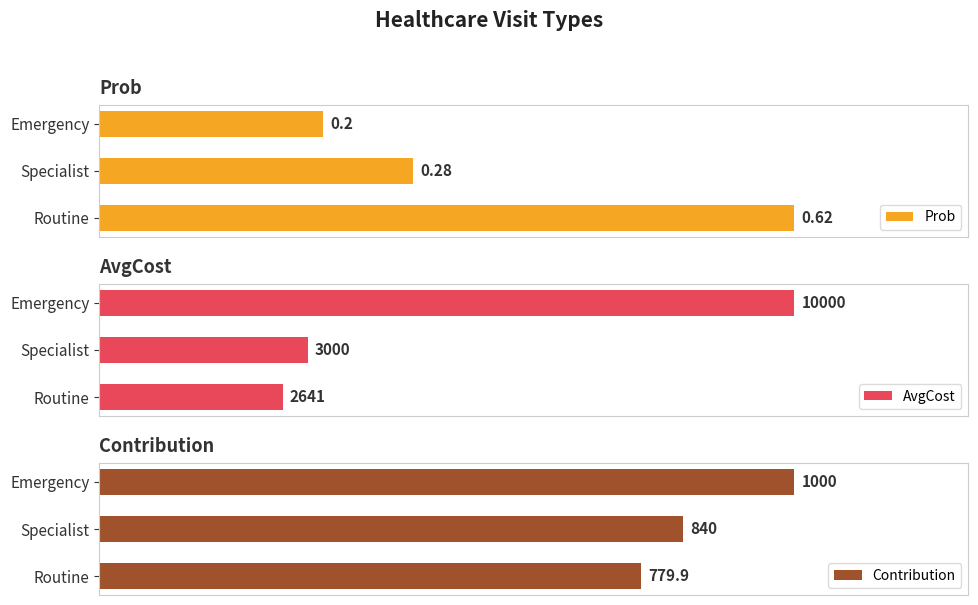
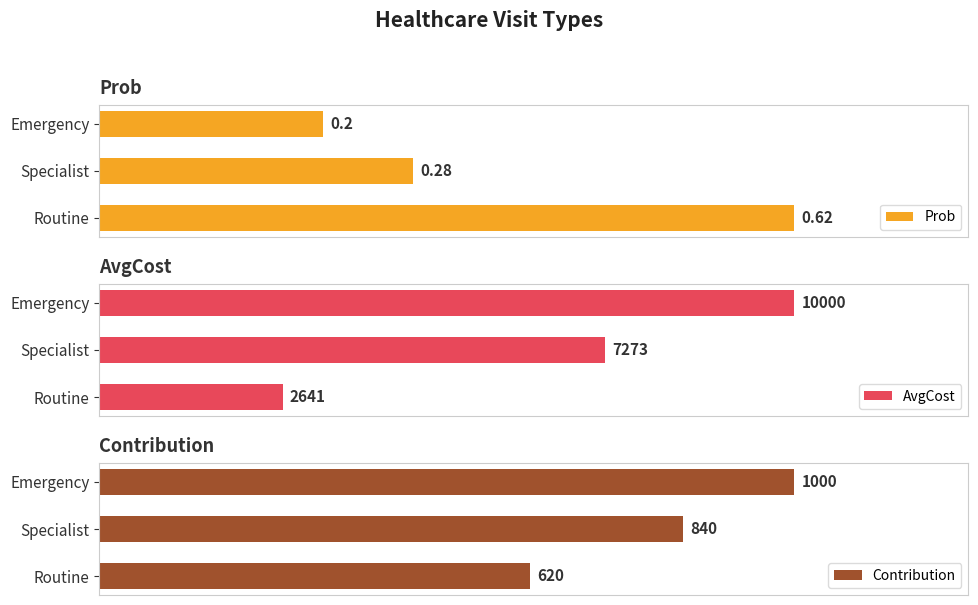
AvgCost, Specialist: 3000 -> 7273
Contribution, Routine: 779.9 -> 620
